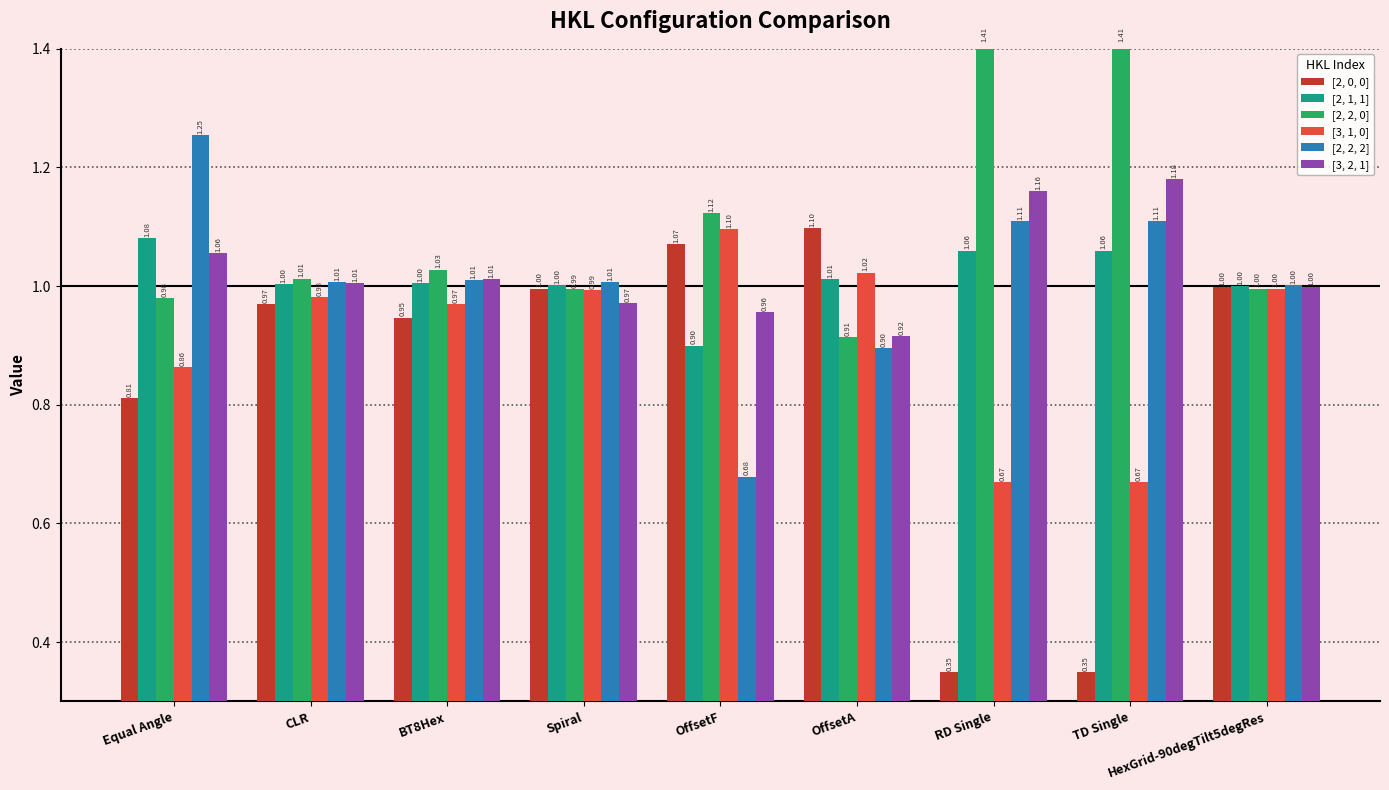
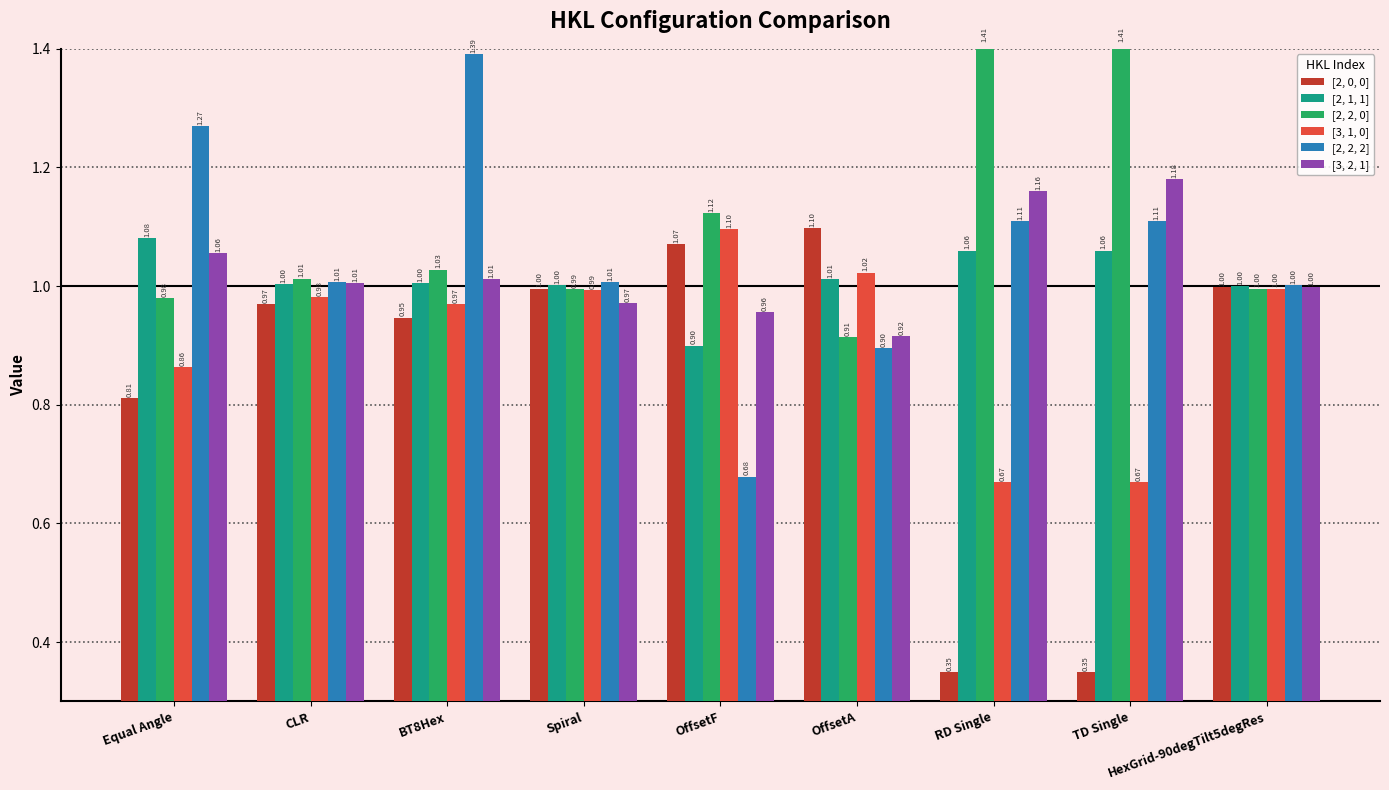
[2, 2, 2], Equal Angle: 1.25 -> 1.27
[2, 2, 2], BT8Hex: 1.01 -> 1.39
